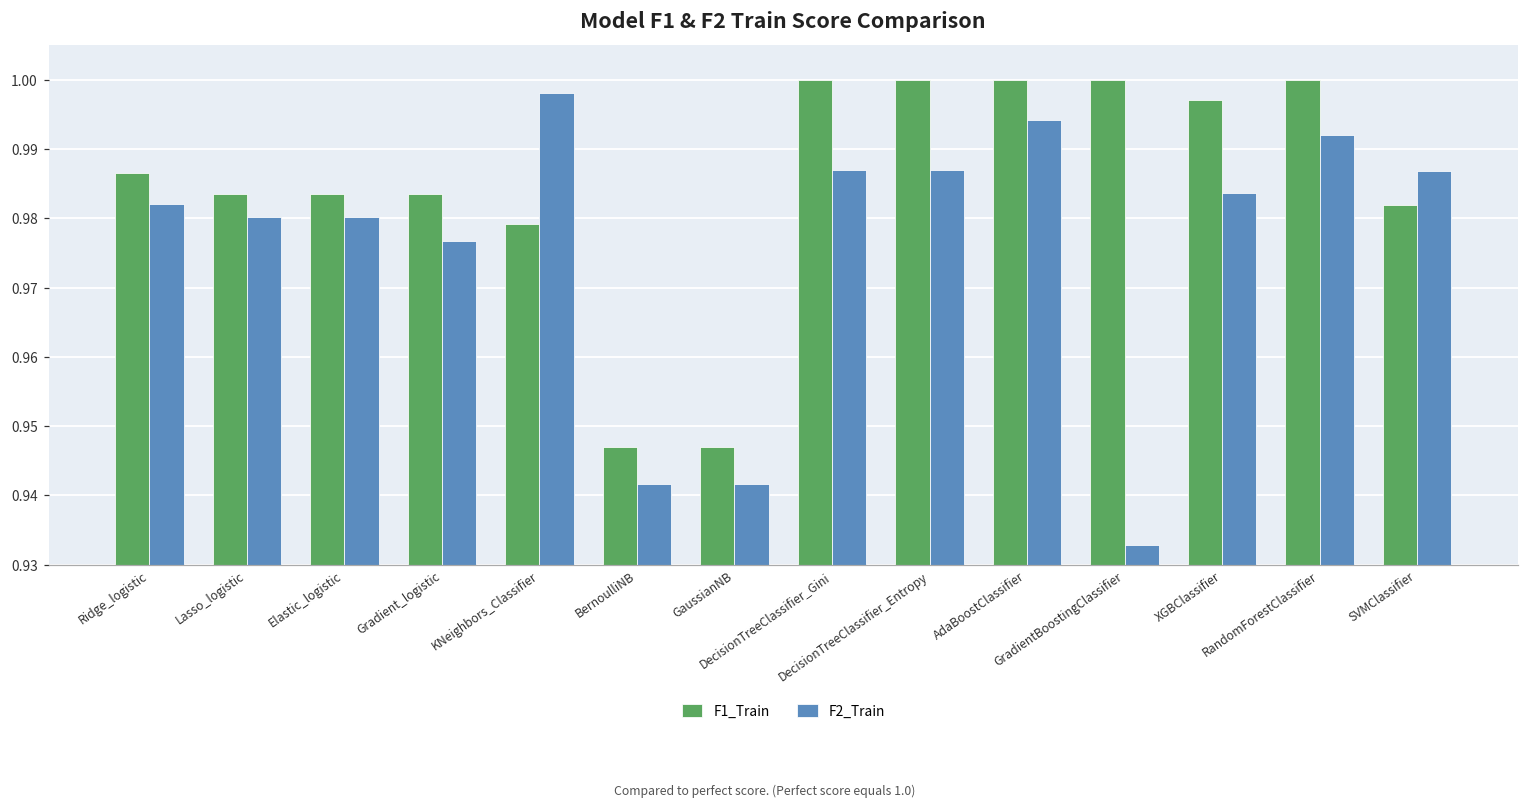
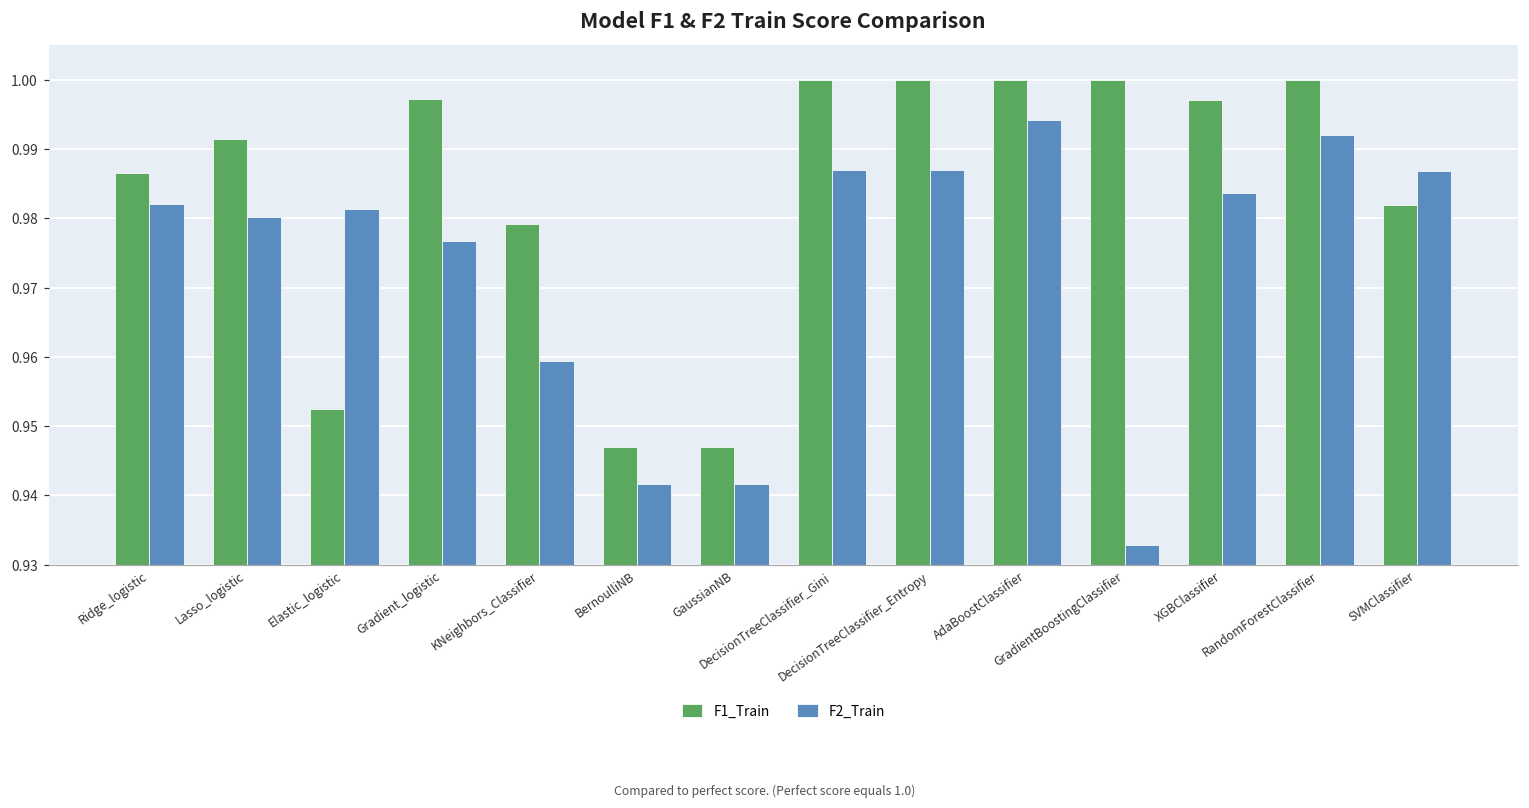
F1_Train, Lasso_logistic: 0.983 -> 0.991
F1_Train, Elastic_logistic: 0.983 -> 0.952
F2_Train, Elastic_logistic: 0.980 -> 0.981
F1_Train, Gradient_logistic: 0.983 -> 0.997
F2_Train, KNeighbors_Classifier: 0.998 -> 0.959
